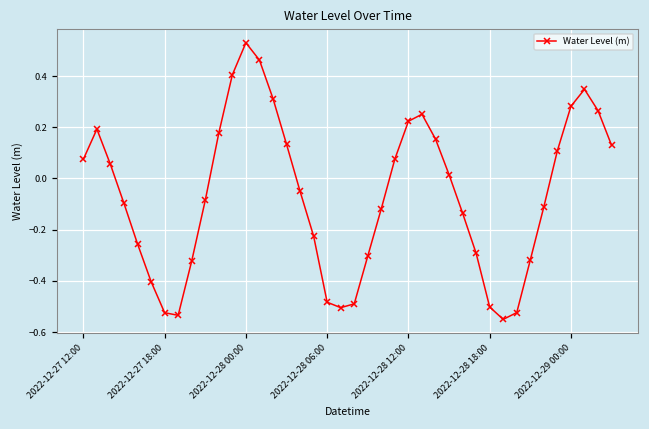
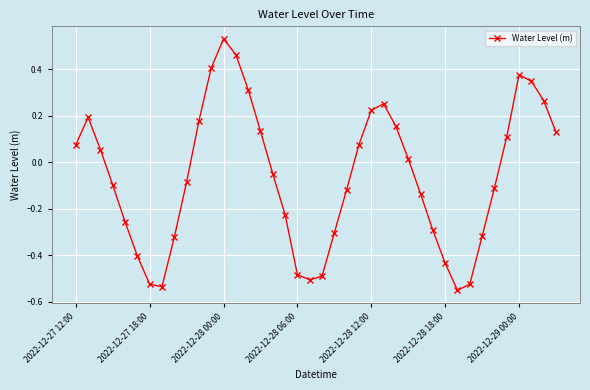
2022-12-28 18:00: -0.50 -> -0.43
2022-12-29 00:00: 0.28 -> 0.38
